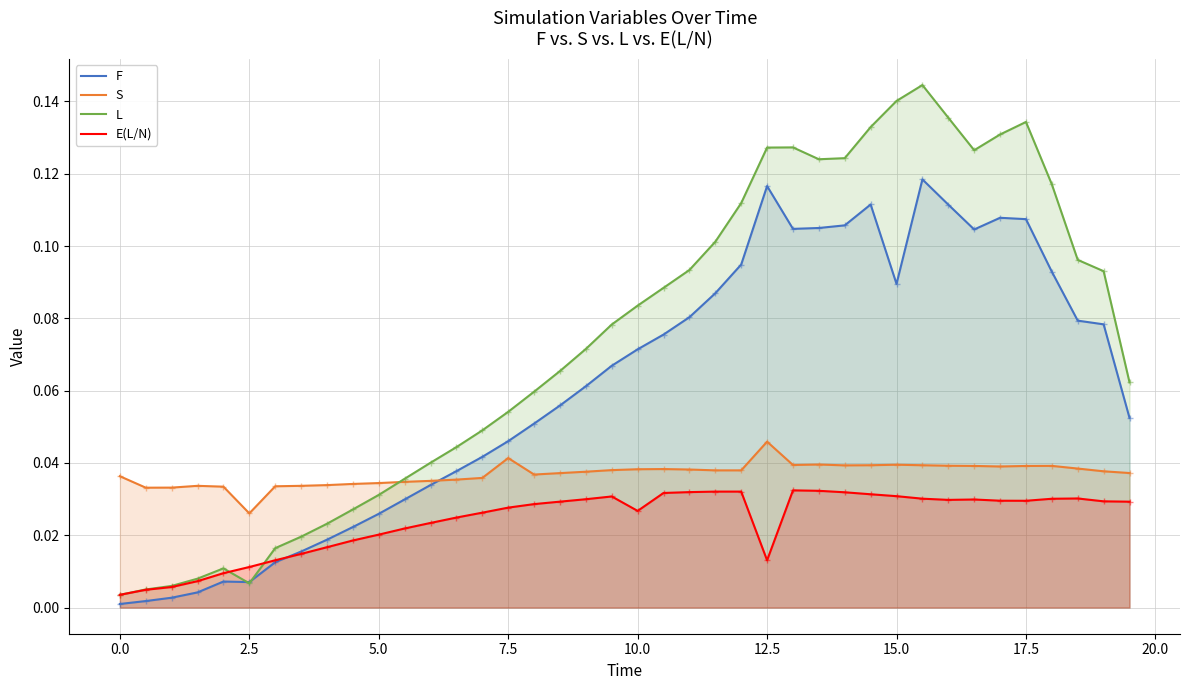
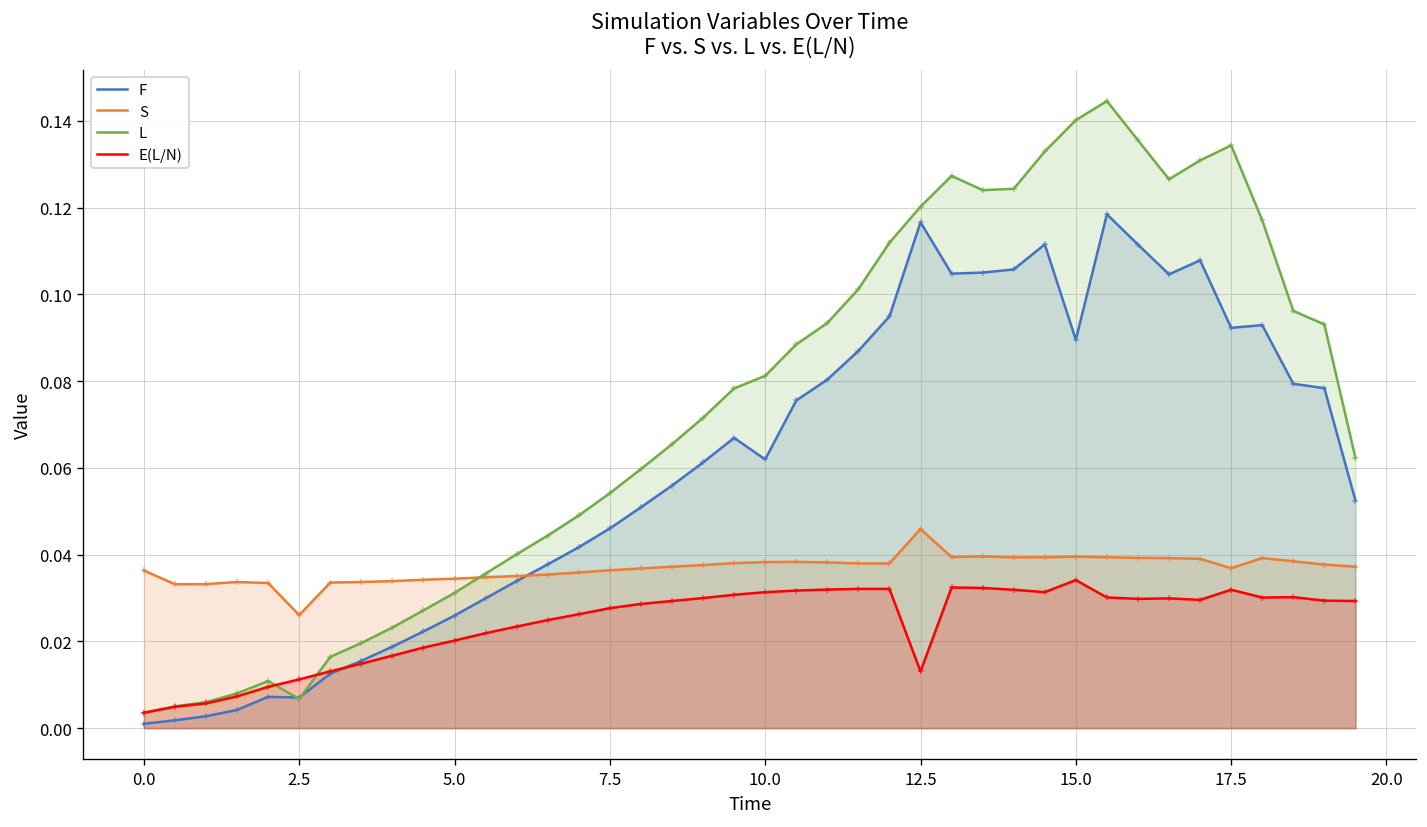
S, 7.5: 0.041 -> 0.036
F, 10.0: 0.071 -> 0.062
L, 10.0: 0.084 -> 0.081
E(L/N), 10.0: 0.027 -> 0.031
L, 12.5: 0.127 -> 0.120
E(L/N), 15.0: 0.031 -> 0.034
F, 17.5: 0.107 -> 0.092
S, 17.5: 0.039 -> 0.037
E(L/N), 17.5: 0.030 -> 0.032
